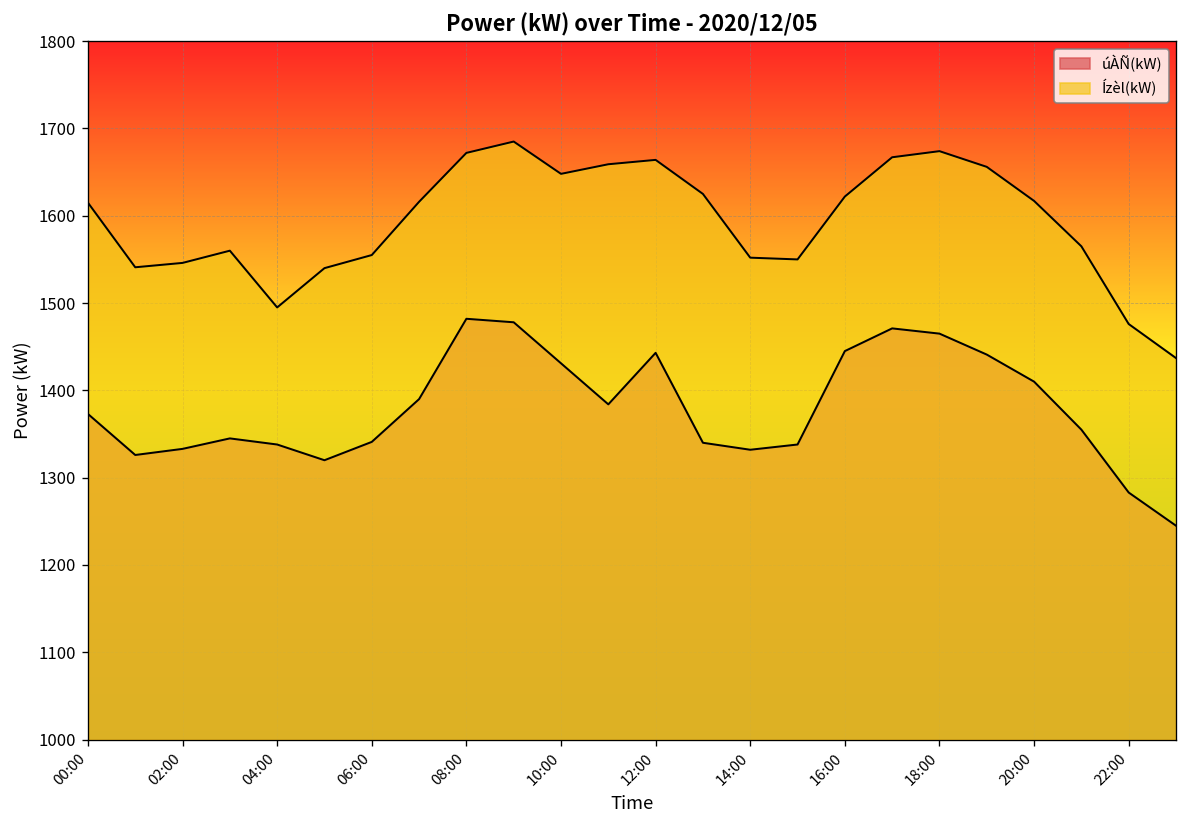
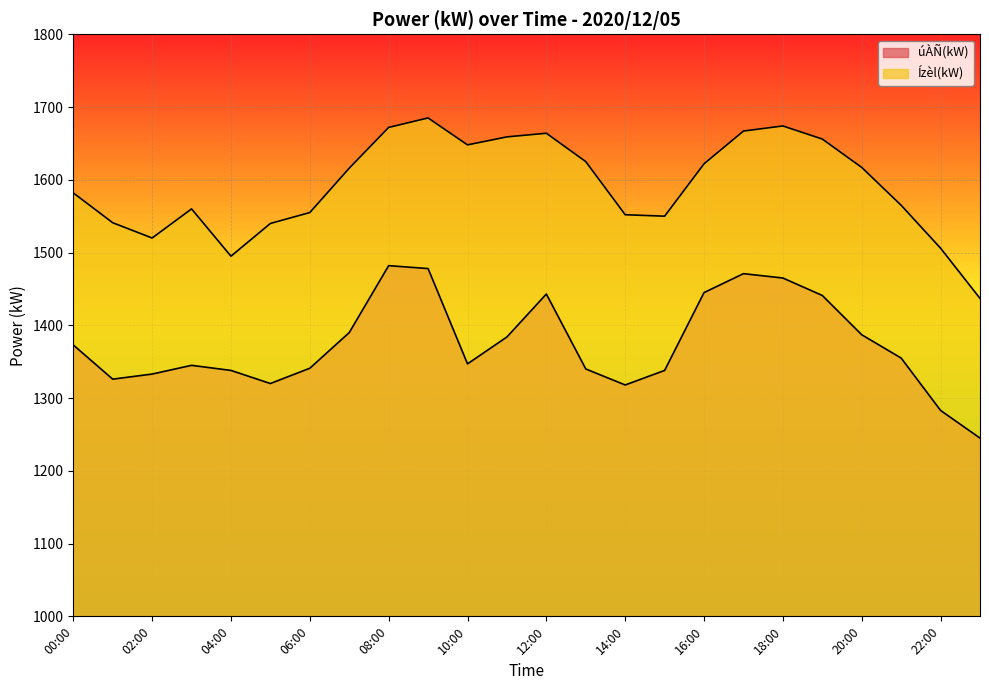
Ízèl(kW), 00:00: 1620 -> 1580
Ízèl(kW), 02:00: 1550 -> 1520
úÀÑ(kW), 10:00: 1430 -> 1350
úÀÑ(kW), 14:00: 1330 -> 1320
úÀÑ(kW), 20:00: 1410 -> 1390
Ízèl(kW), 22:00: 1480 -> 1510
